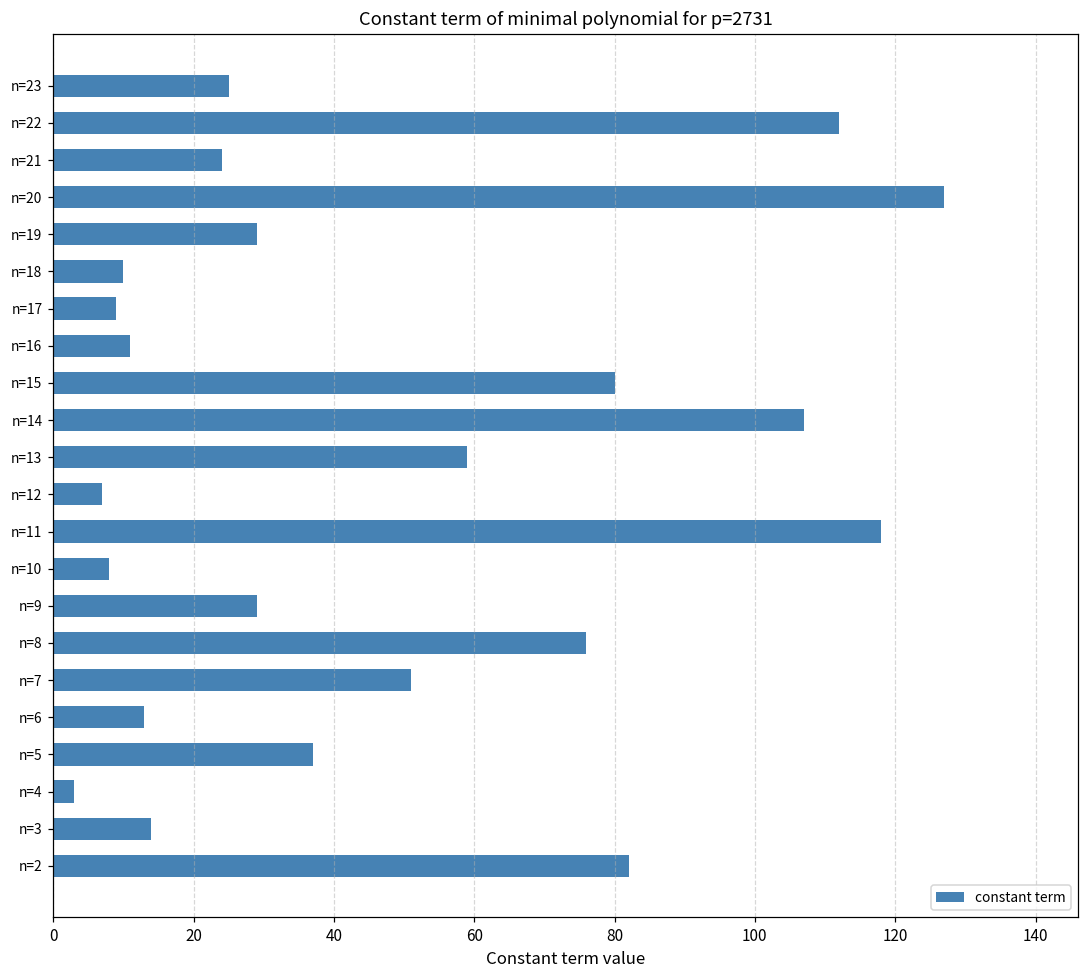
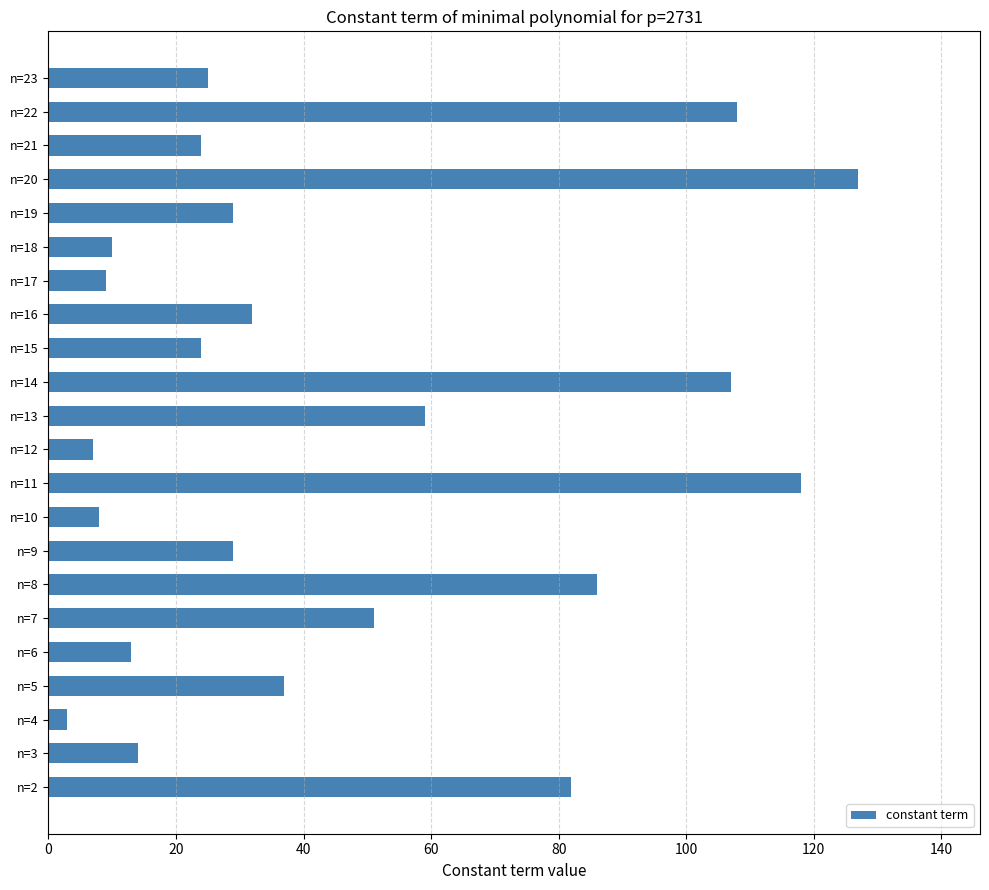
n=22: 112 -> 108
n=16: 11 -> 32
n=15: 80 -> 24
n=8: 76 -> 86
